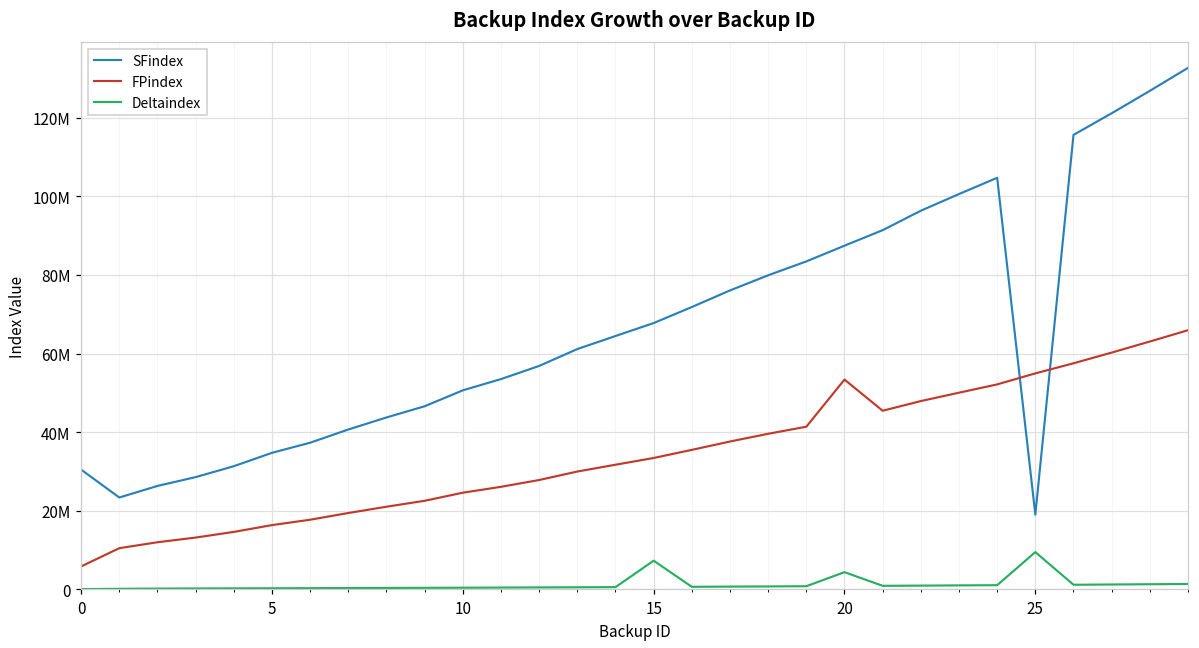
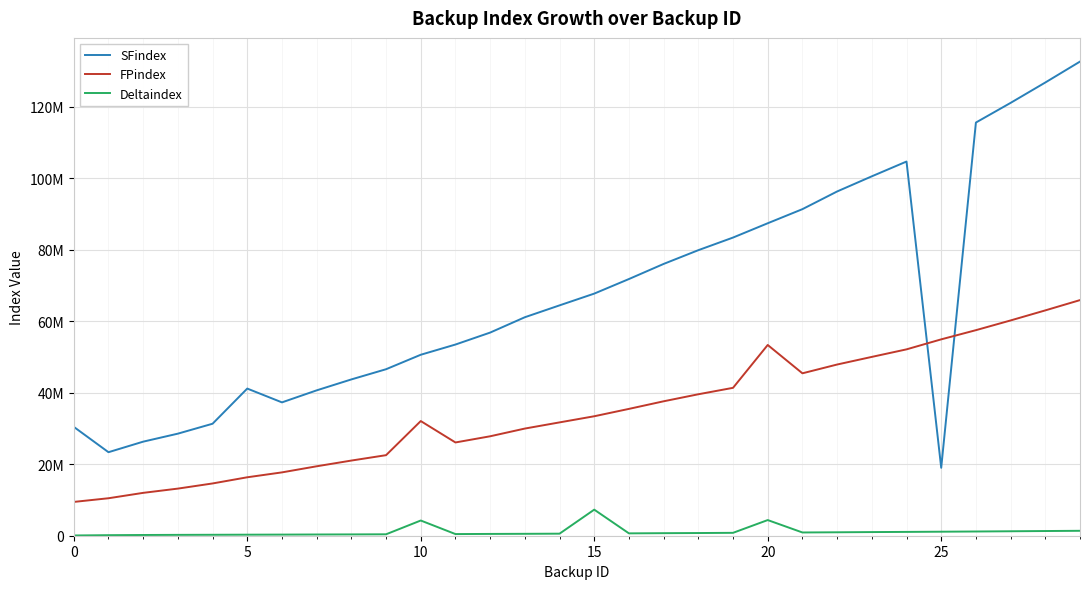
FPindex, 0: 6000000 -> 9000000
SFindex, 5: 35000000 -> 41000000
FPindex, 10: 25000000 -> 32000000
Deltaindex, 10: 0 -> 4000000
Deltaindex, 25: 9000000 -> 1000000
